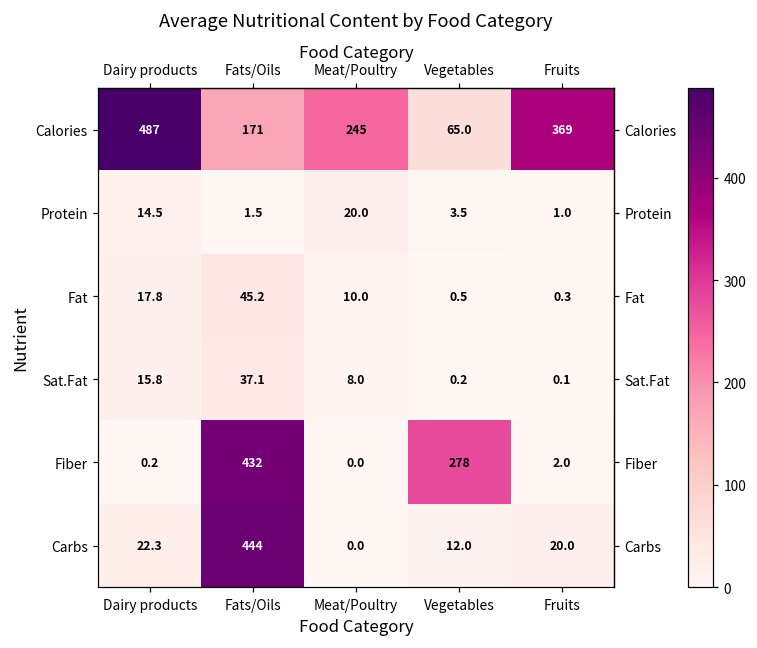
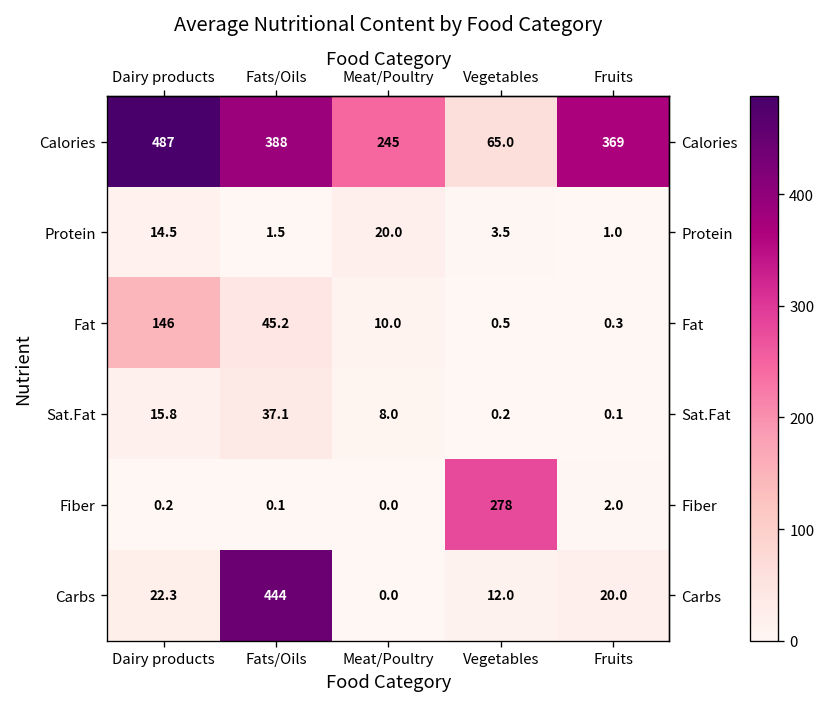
Calories, Fats/Oils: 171 -> 388
Fat, Dairy products: 17.8 -> 146
Fiber, Fats/Oils: 432 -> 0.1
